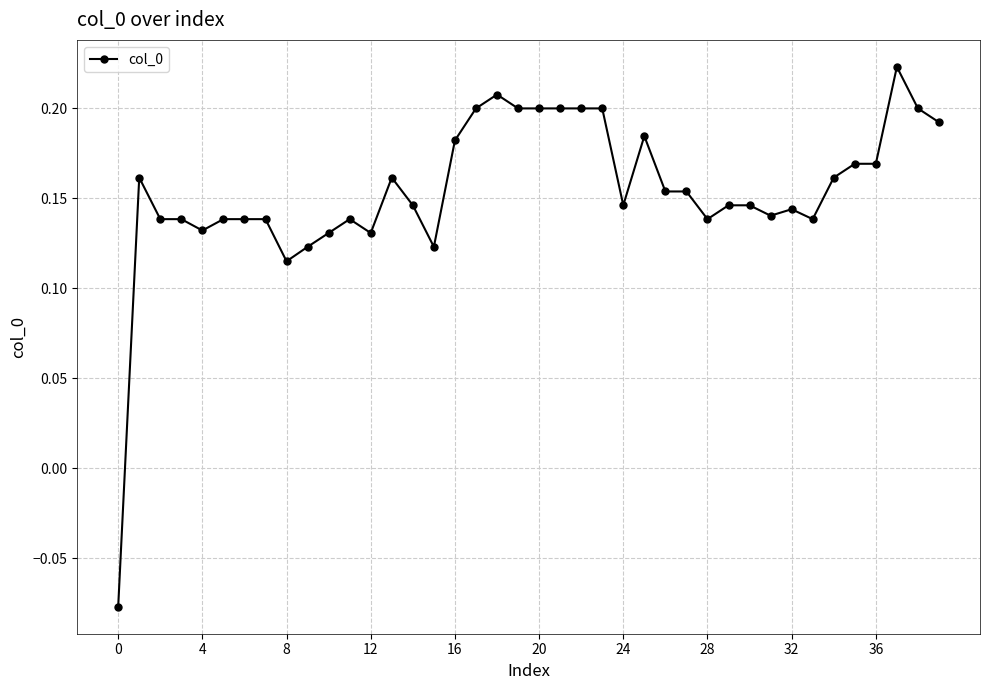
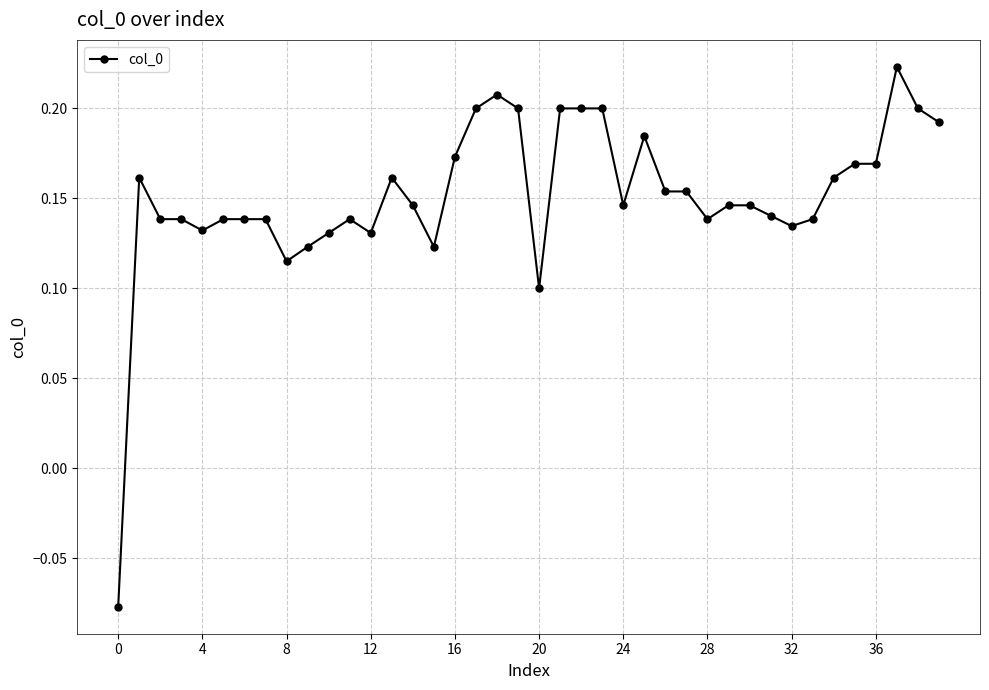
16: 0.182 -> 0.173
20: 0.2 -> 0.1
32: 0.144 -> 0.135
